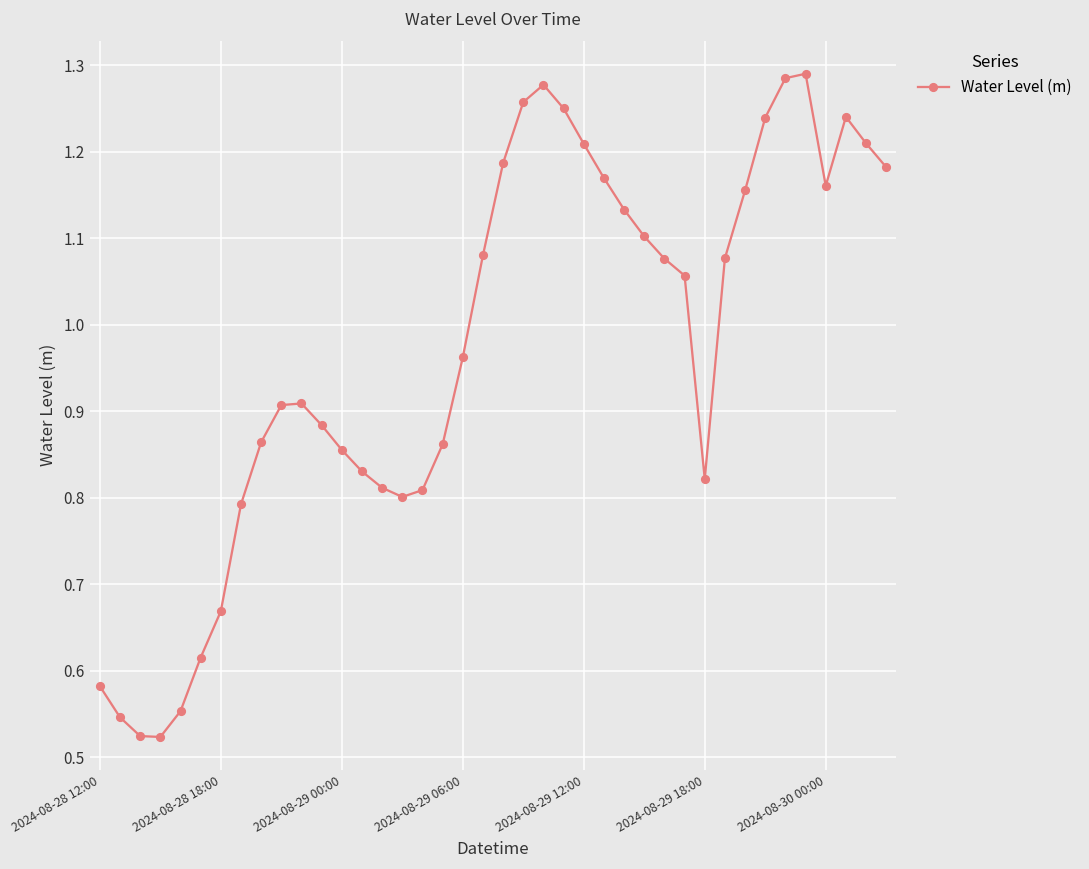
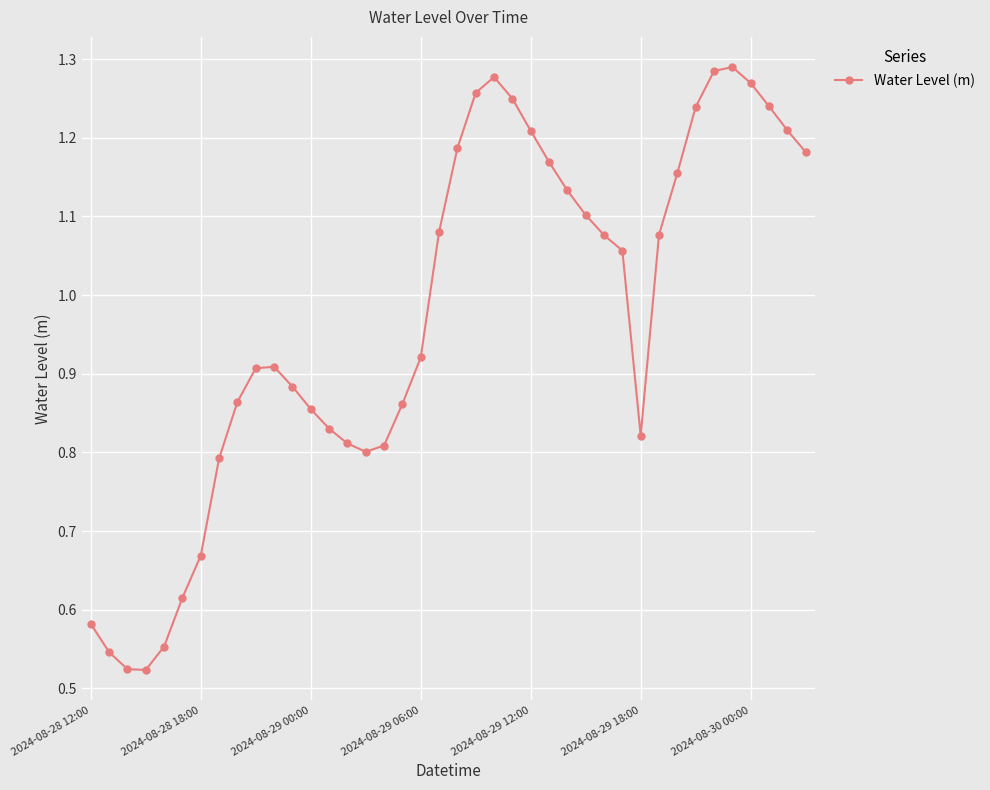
2024-08-29 06:00: 0.96 -> 0.92
2024-08-30 00:00: 1.16 -> 1.27
